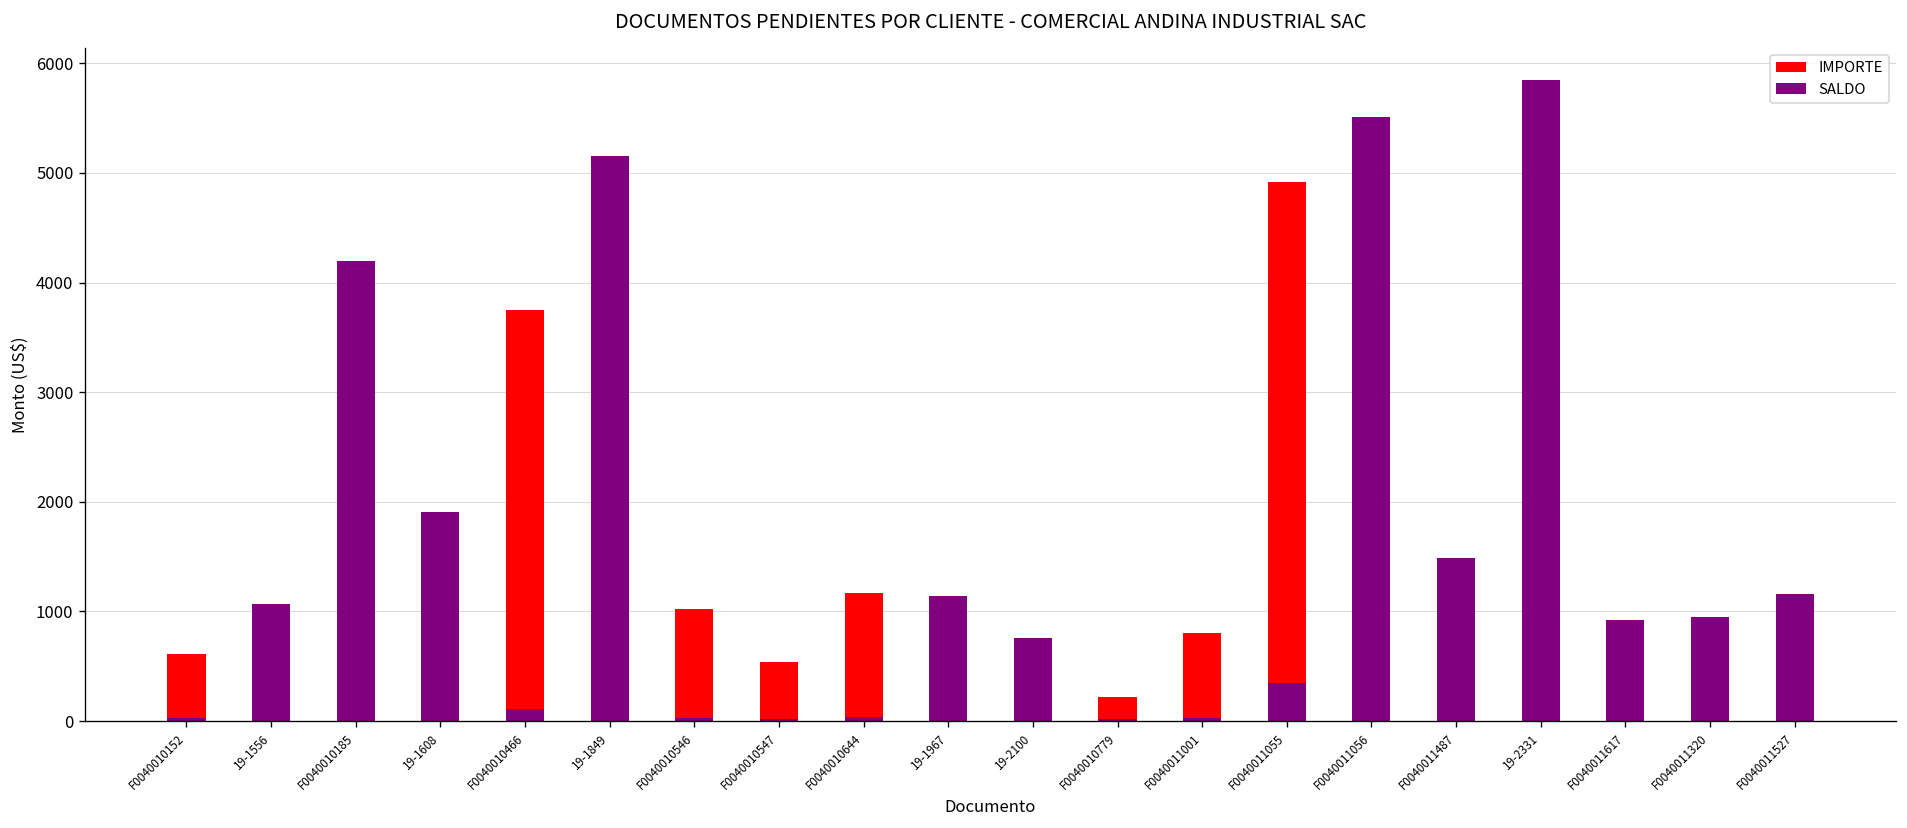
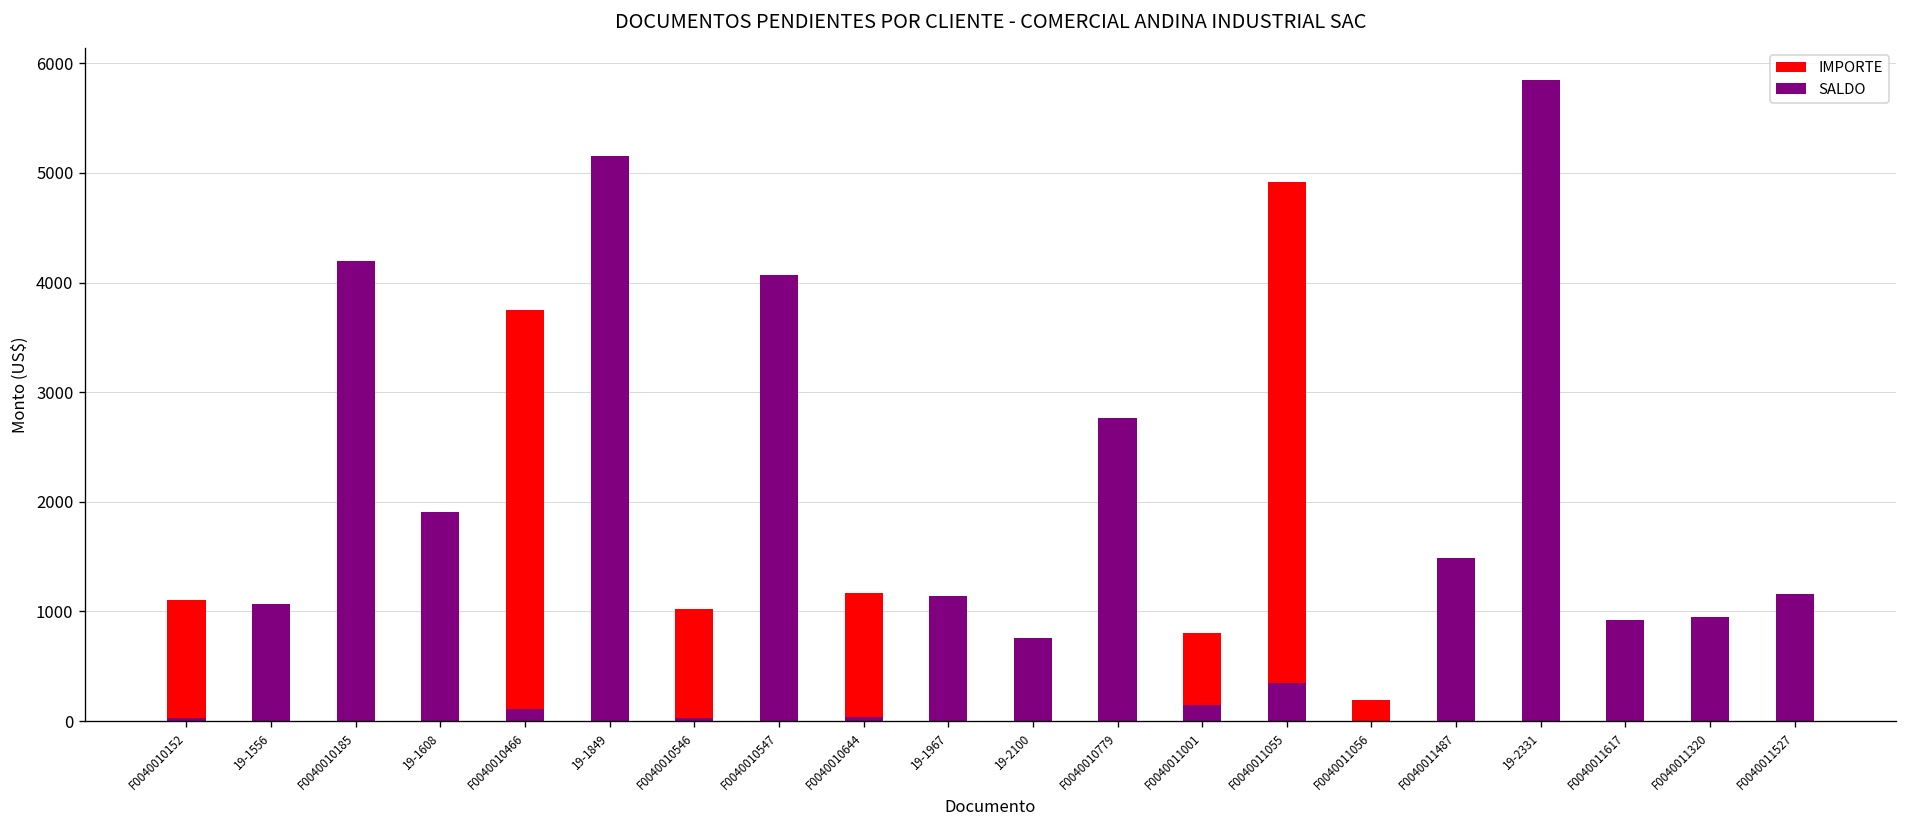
IMPORTE, F0040010152: 600 -> 1100
SALDO, F0040010547: 0 -> 4100
SALDO, F0040010779: 0 -> 2800
SALDO, F0040011001: 0 -> 200
SALDO, F0040011056: 5500 -> 0
